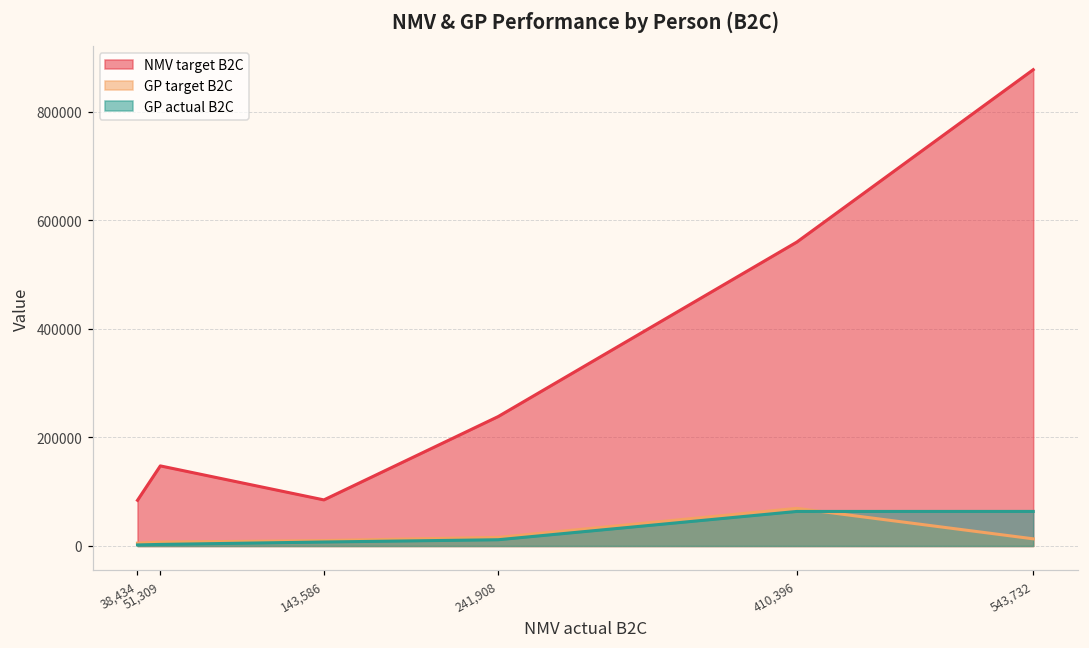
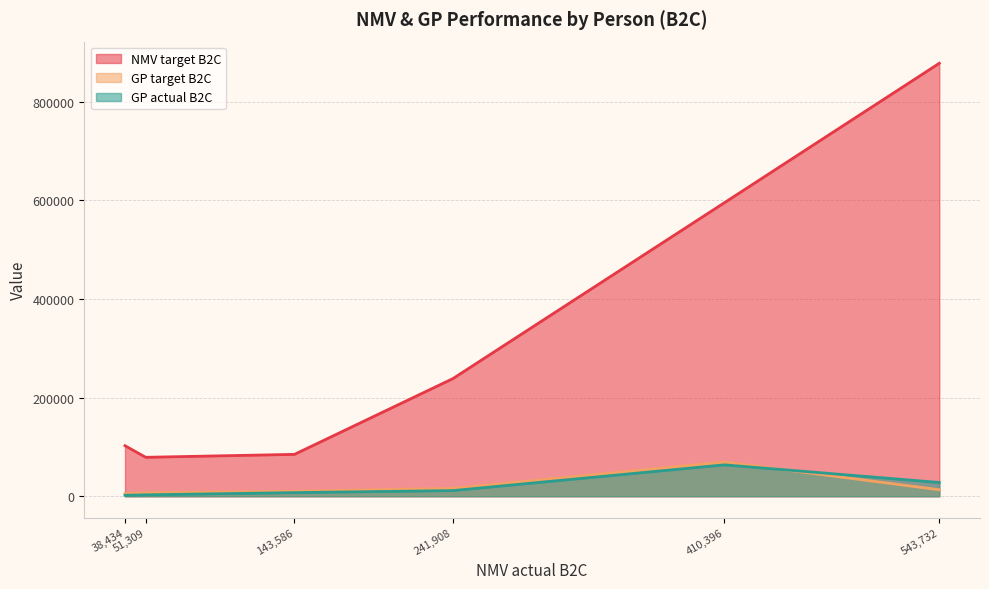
NMV target B2C, 38,434: 80000 -> 100000
NMV target B2C, 51,309: 150000 -> 80000
NMV target B2C, 410,396: 560000 -> 600000
GP actual B2C, 543,732: 60000 -> 30000
